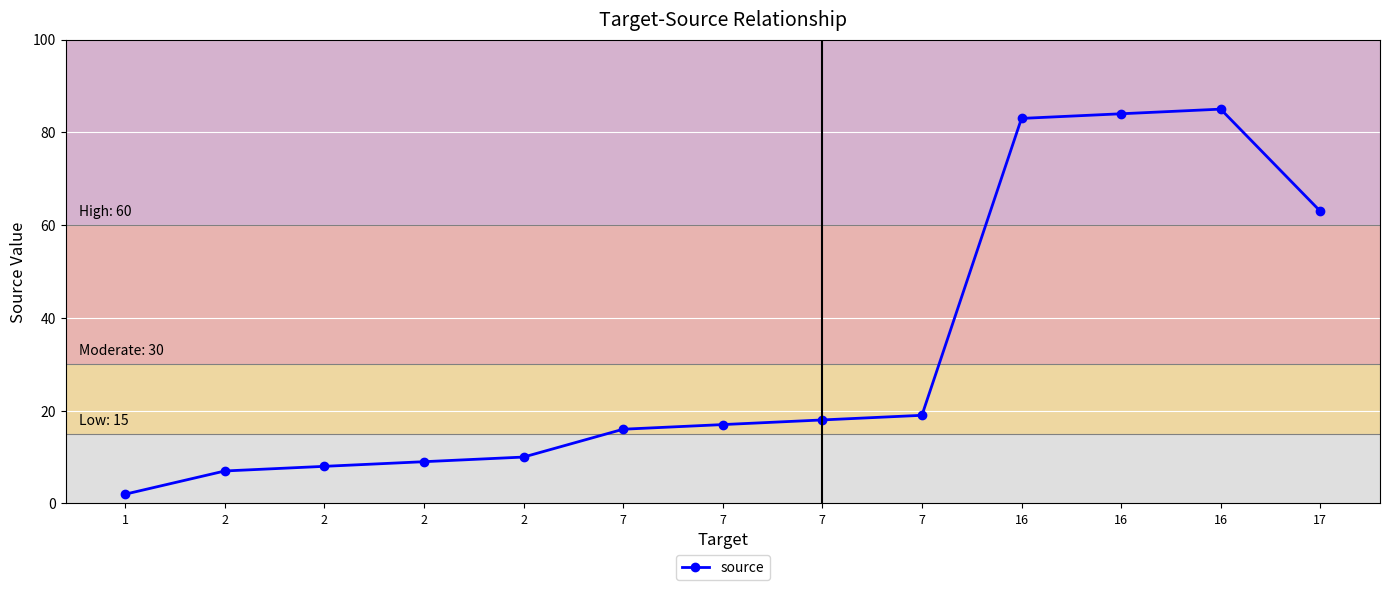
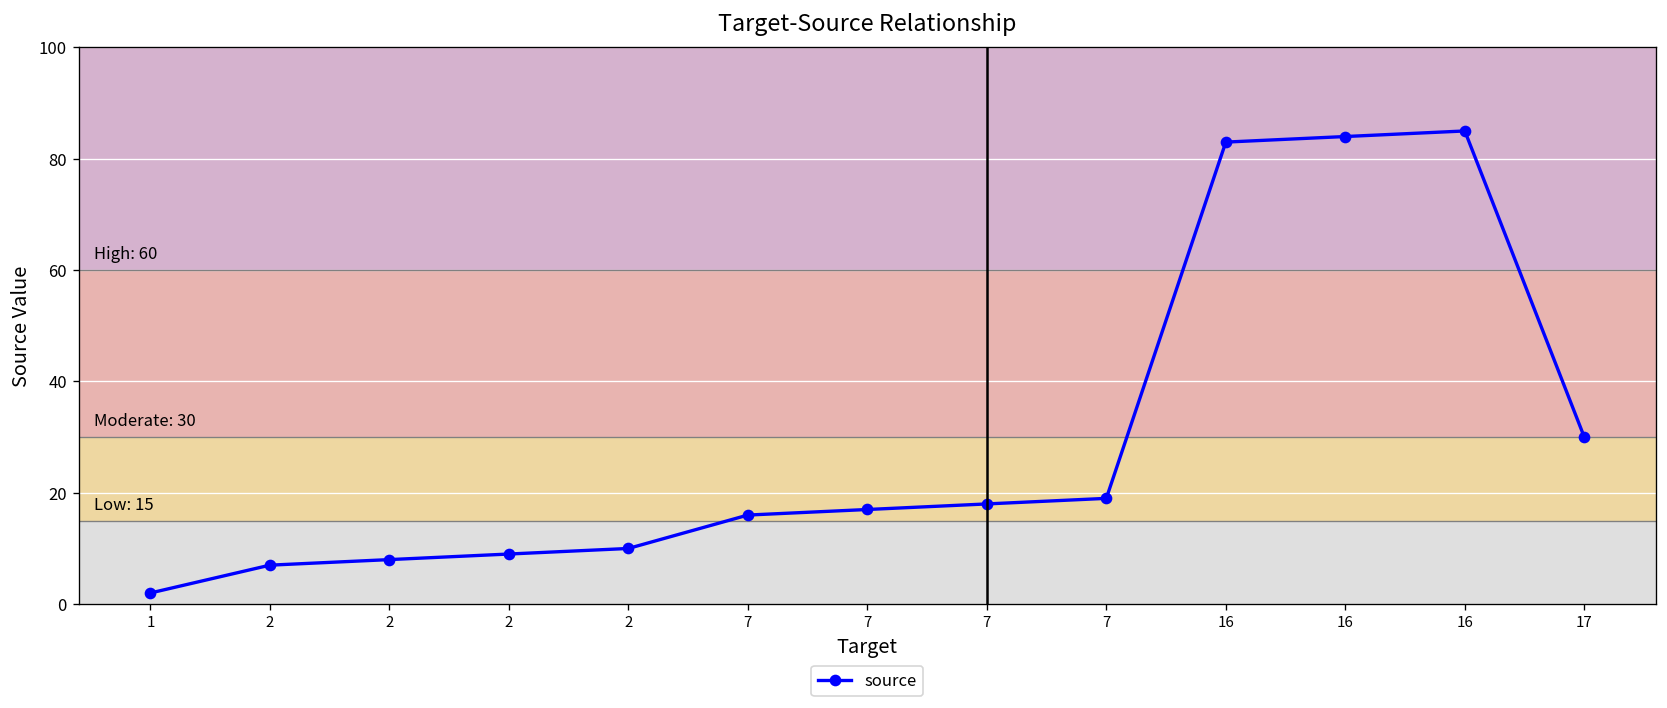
17: 63 -> 30
